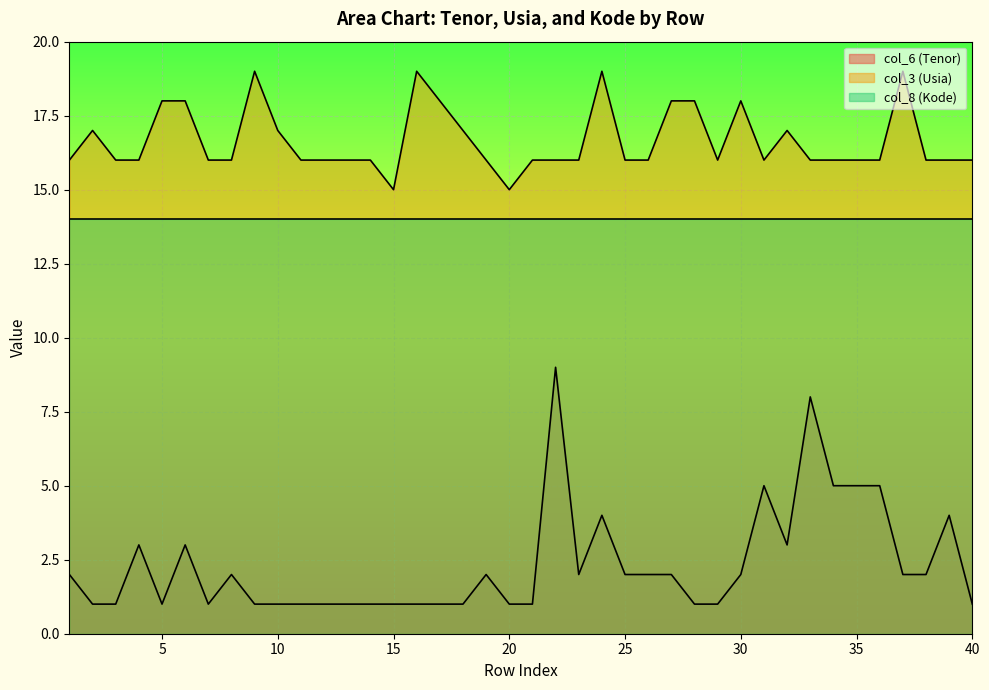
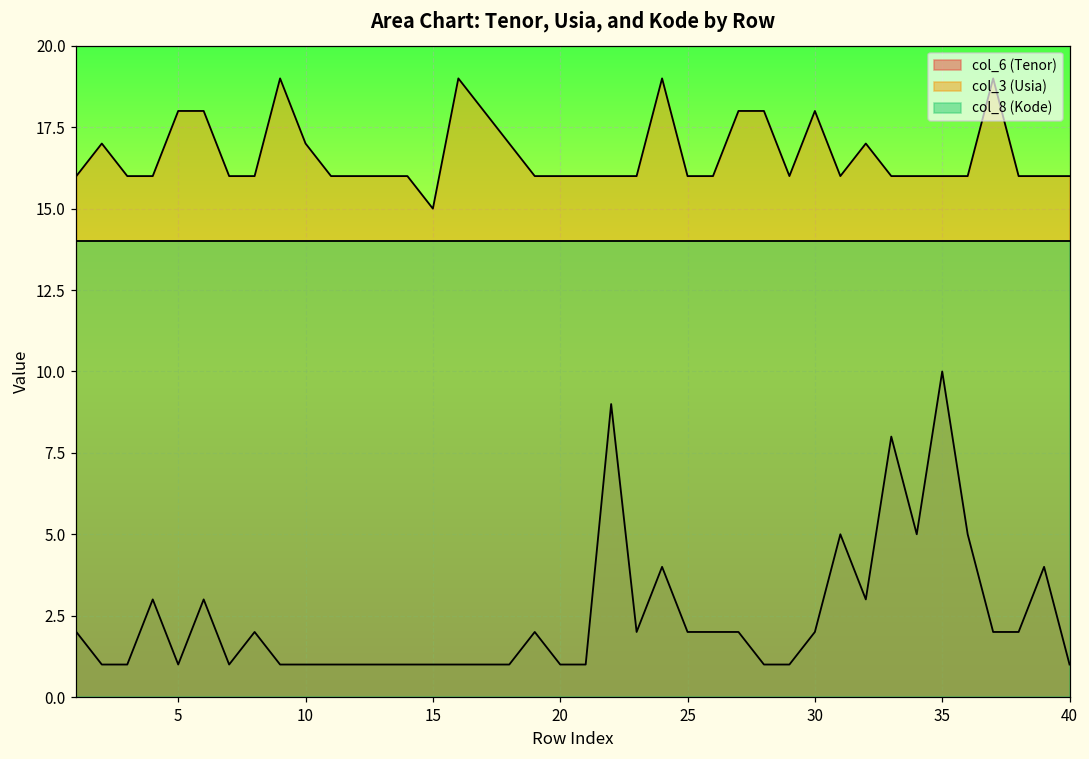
col_3 (Usia), 20: 15 -> 16
col_6 (Tenor), 35: 5 -> 10
